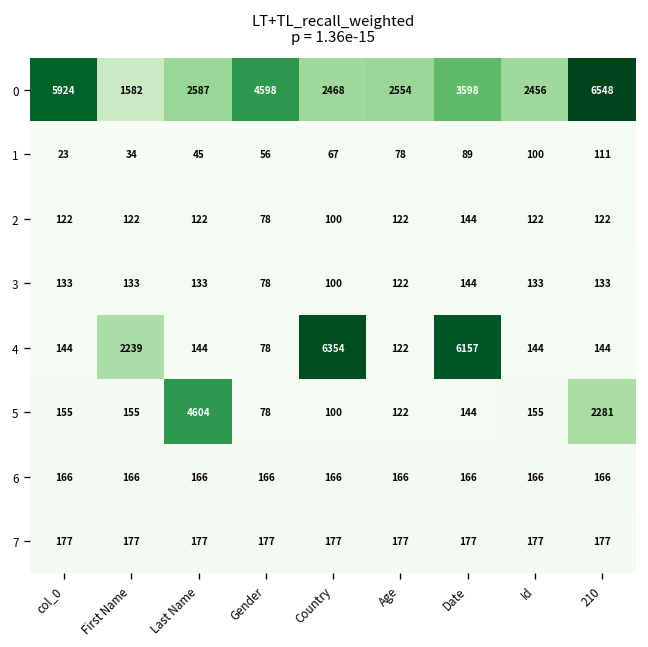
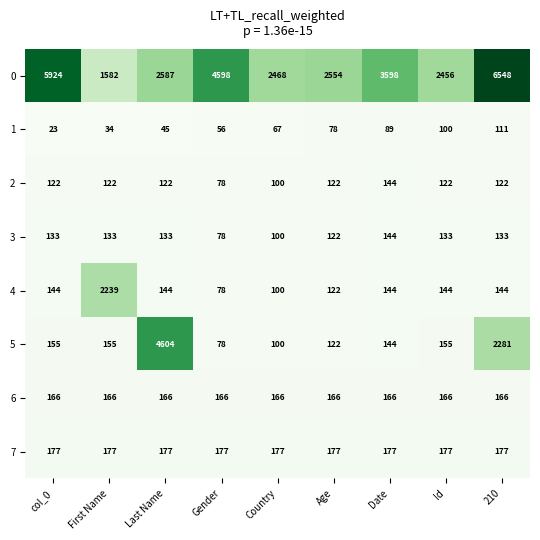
4, Country: 6354 -> 100
4, Date: 6157 -> 144
